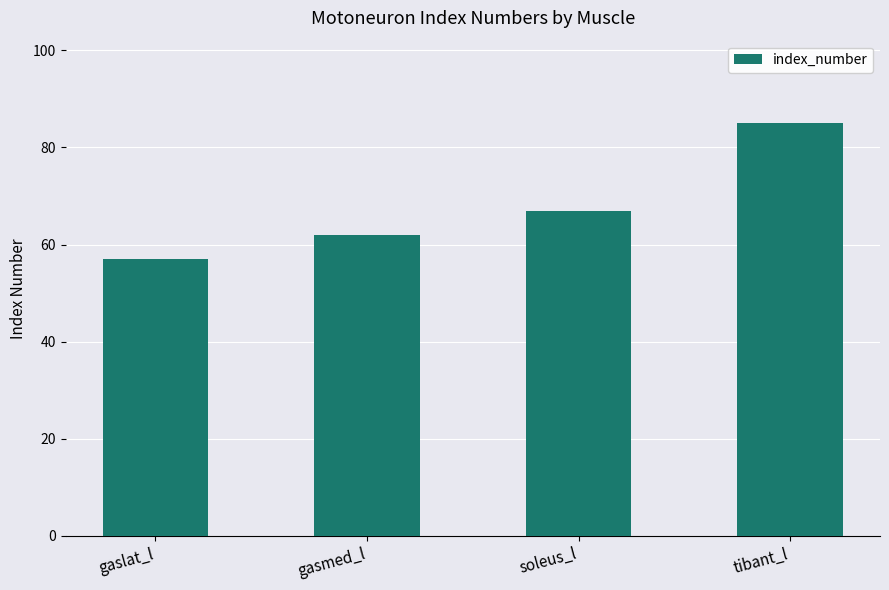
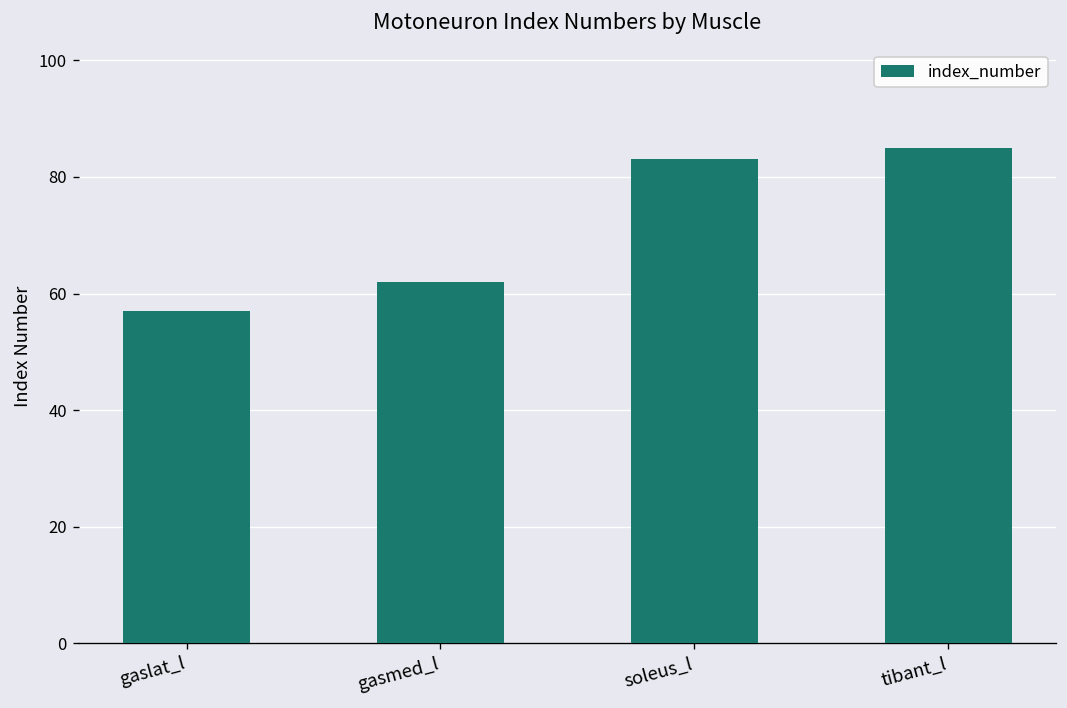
soleus_l: 67 -> 83
